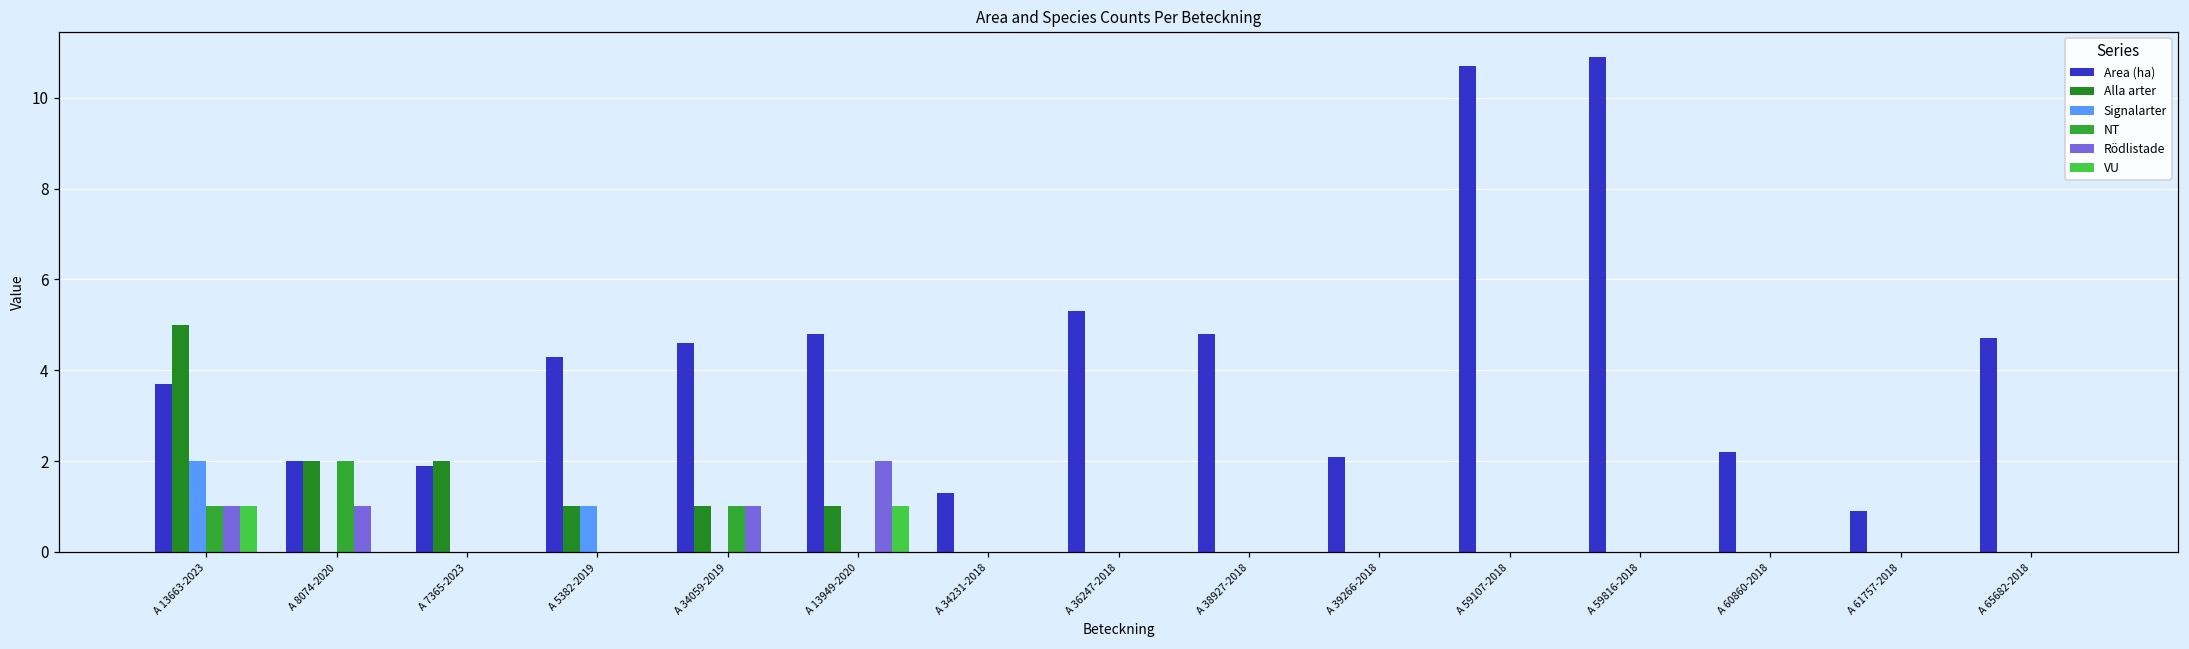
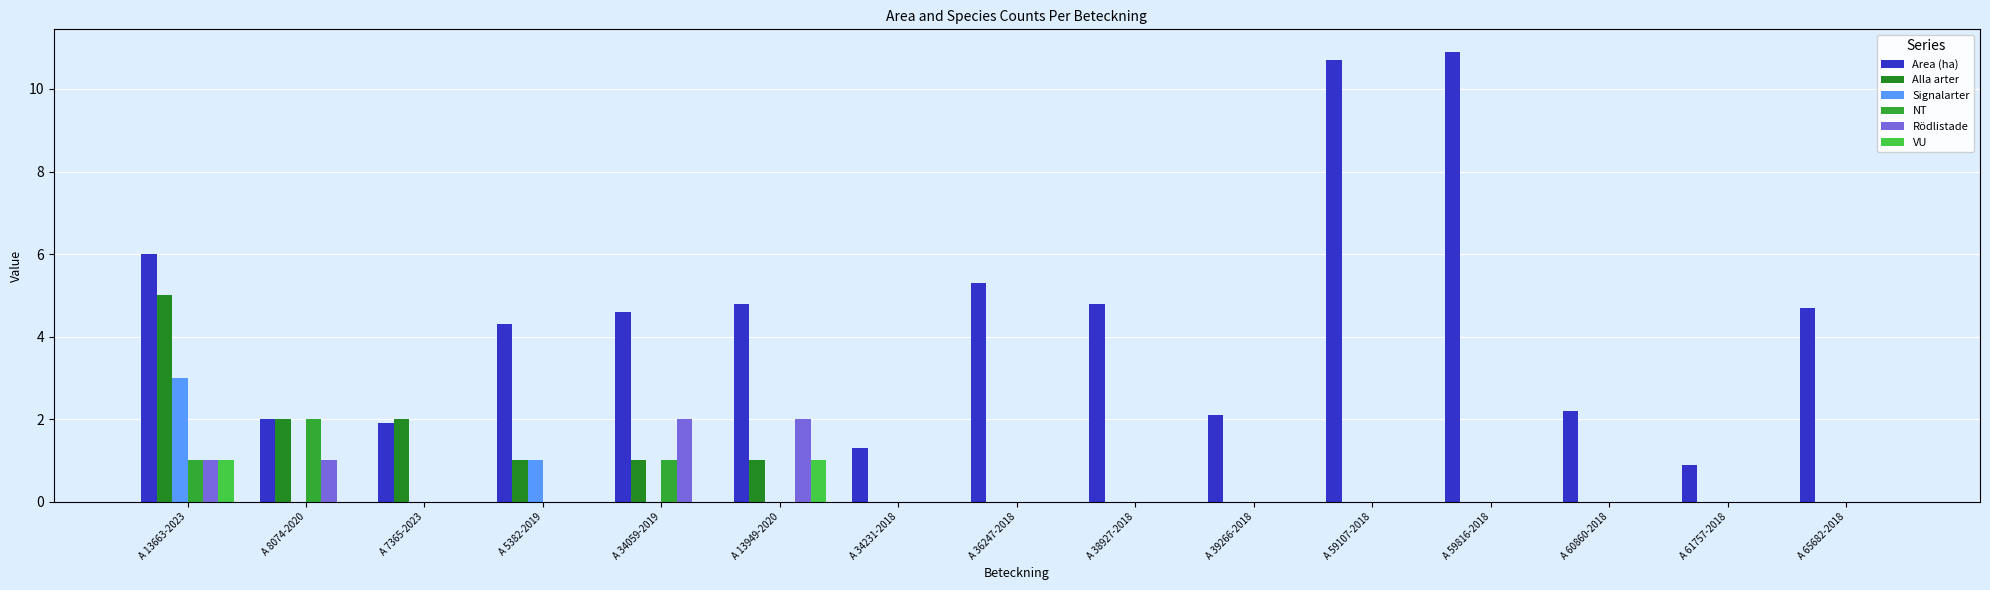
Area (ha), A 13663-2023: 3.7 -> 6.0
Signalarter, A 13663-2023: 2 -> 3
Rödlistade, A 34059-2019: 1 -> 2
